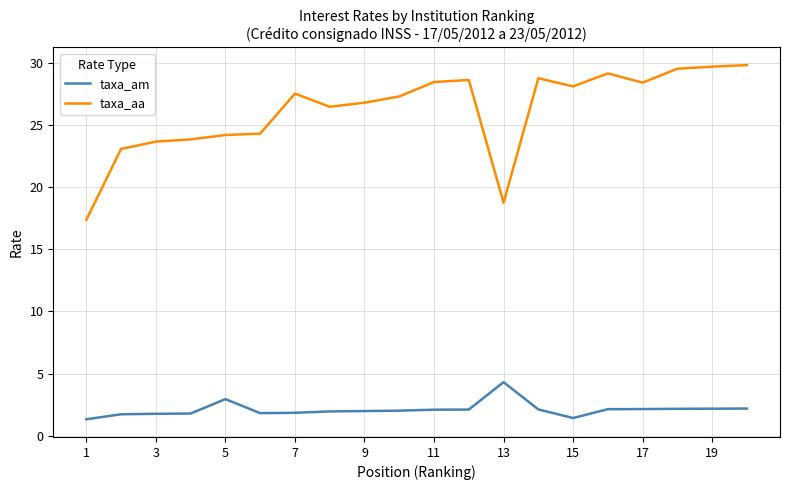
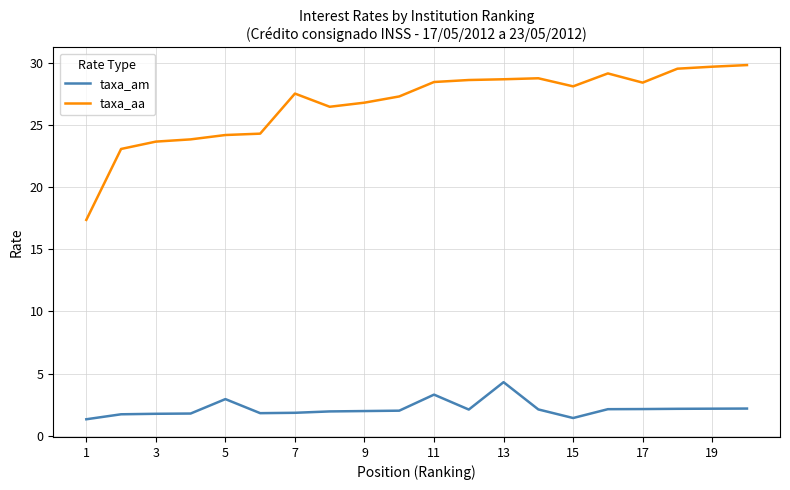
taxa_am, 11: 2.1 -> 3.3
taxa_aa, 13: 18.7 -> 28.7
